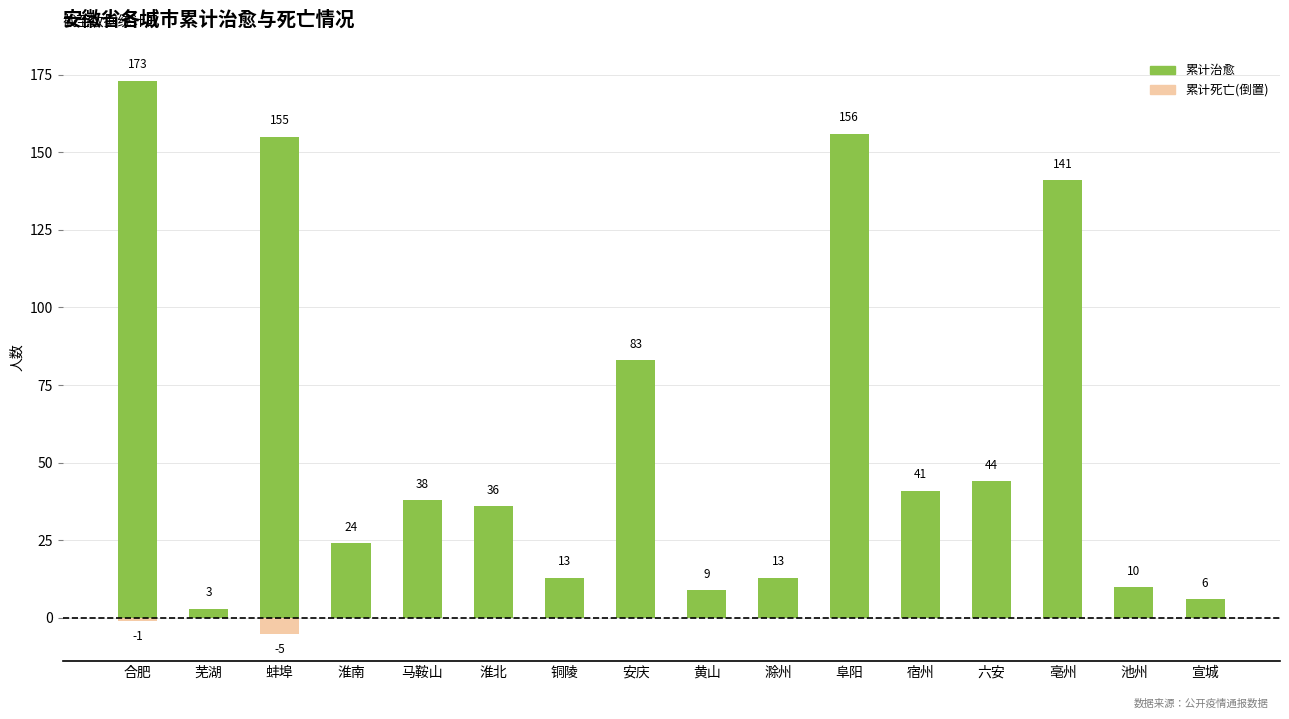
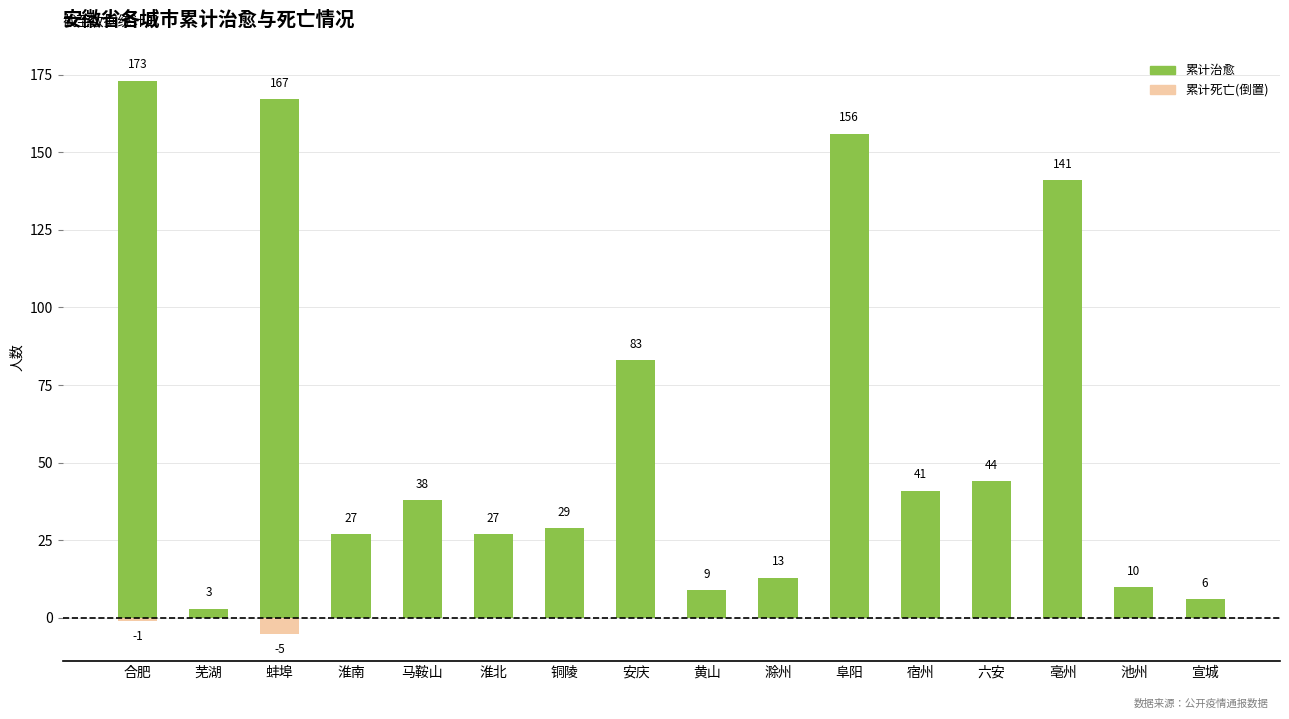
累计治愈, 蚌埠: 155 -> 167
累计治愈, 淮南: 24 -> 27
累计治愈, 淮北: 36 -> 27
累计治愈, 铜陵: 13 -> 29
